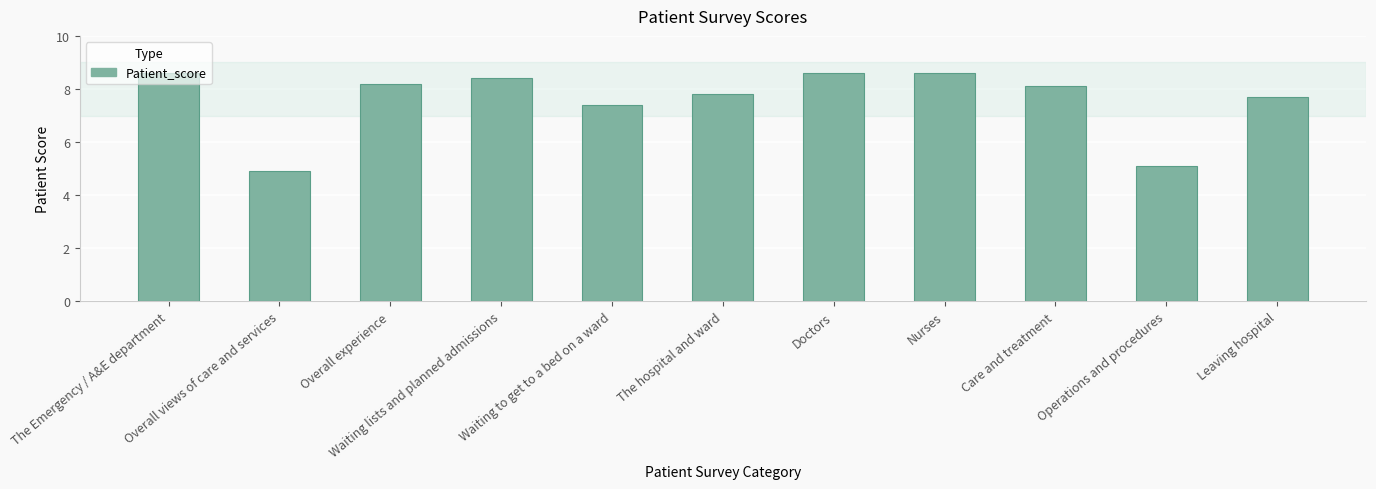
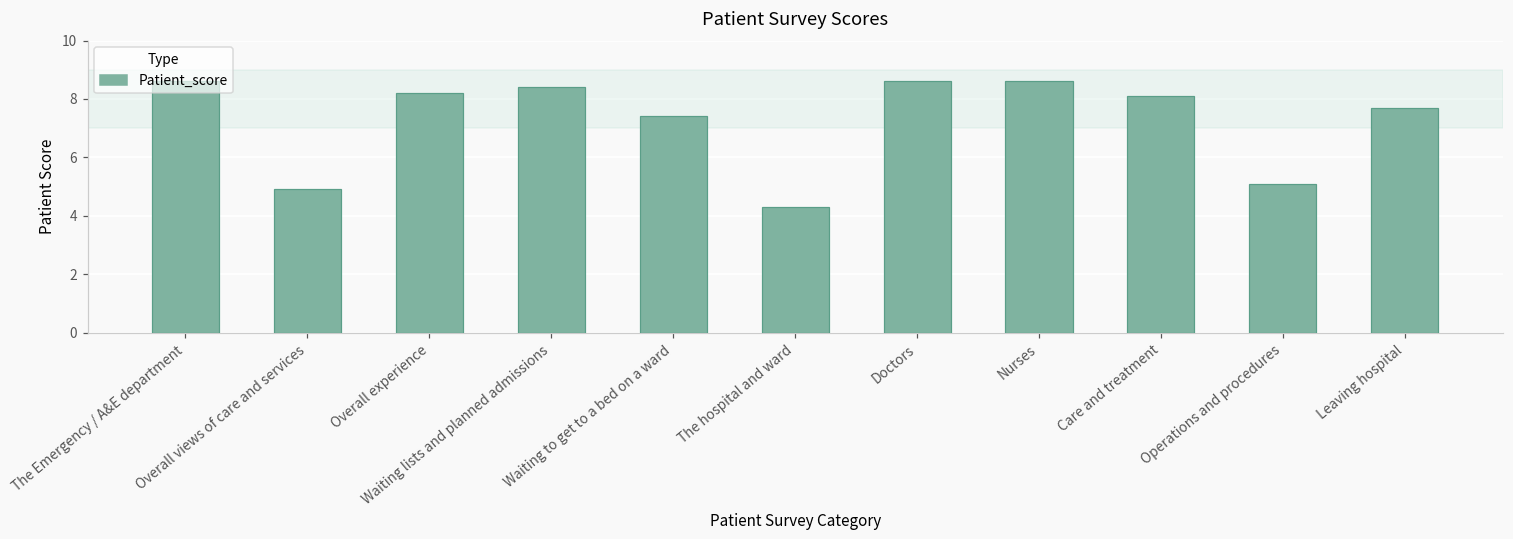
The hospital and ward: 7.8 -> 4.3
